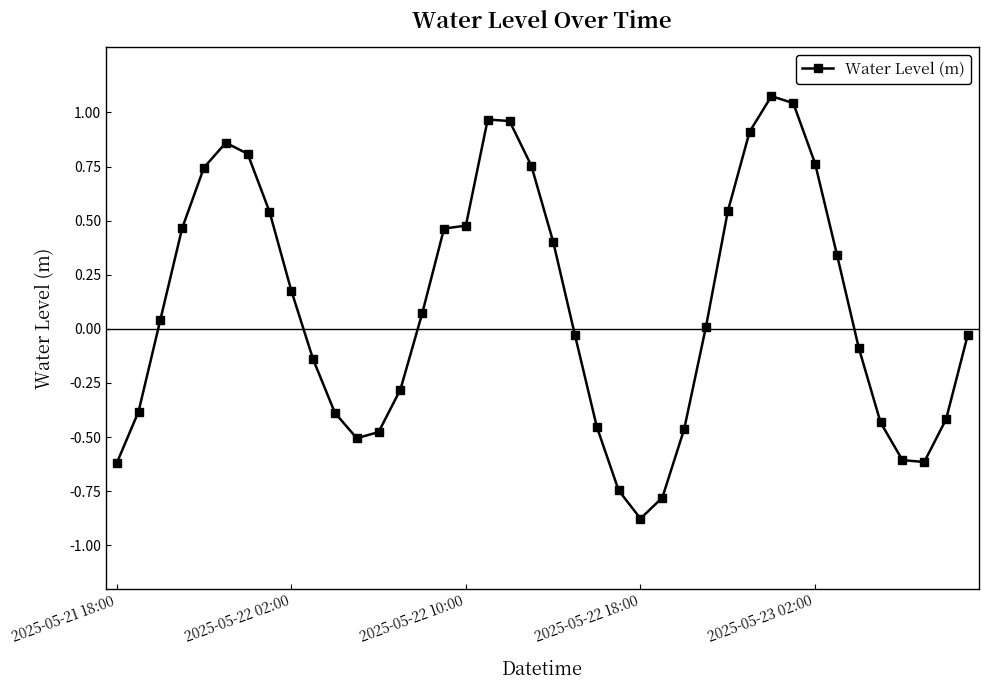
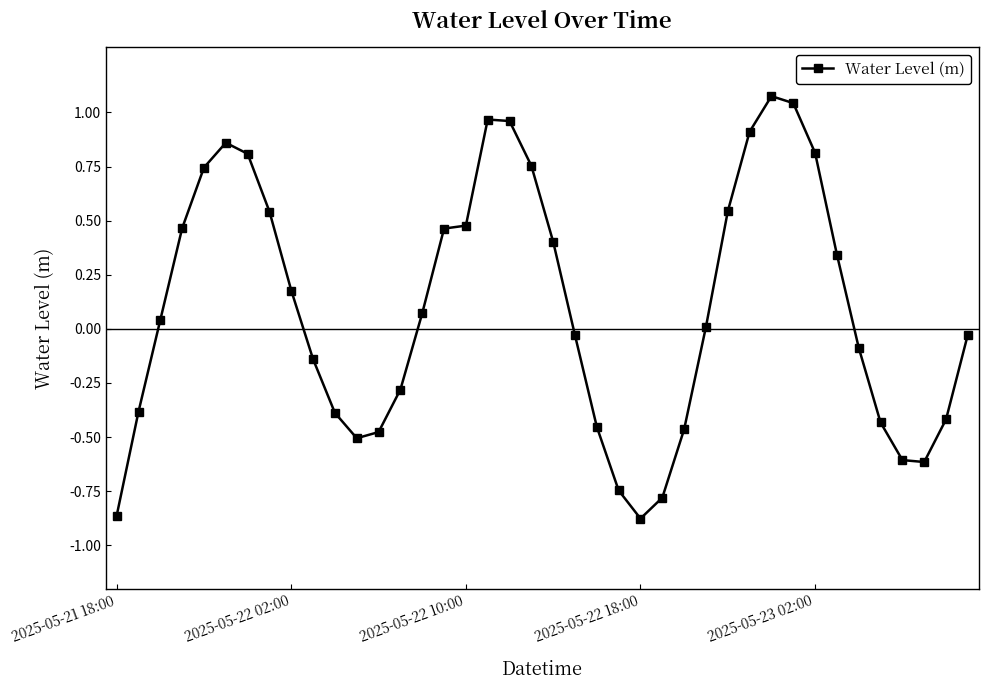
2025-05-21 18:00: -0.62 -> -0.86
2025-05-23 02:00: 0.76 -> 0.81
